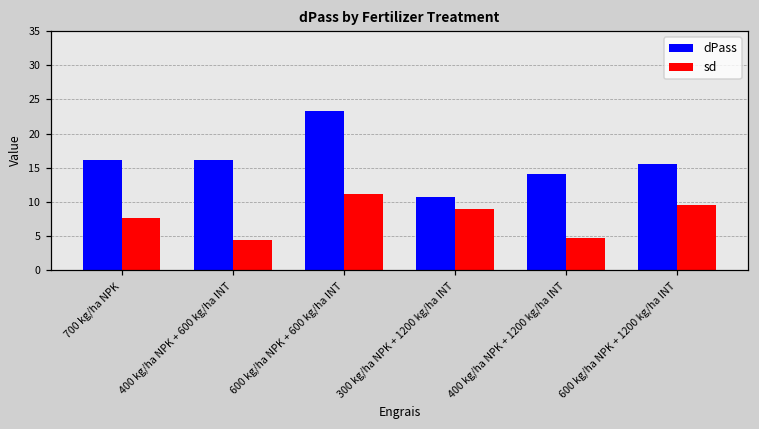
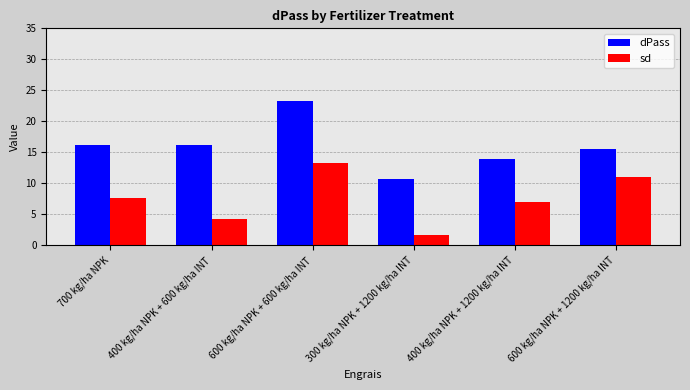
sd, 600 kg/ha NPK + 600 kg/ha INT: 11 -> 13
sd, 300 kg/ha NPK + 1200 kg/ha INT: 9 -> 2
sd, 400 kg/ha NPK + 1200 kg/ha INT: 5 -> 7
sd, 600 kg/ha NPK + 1200 kg/ha INT: 10 -> 11
